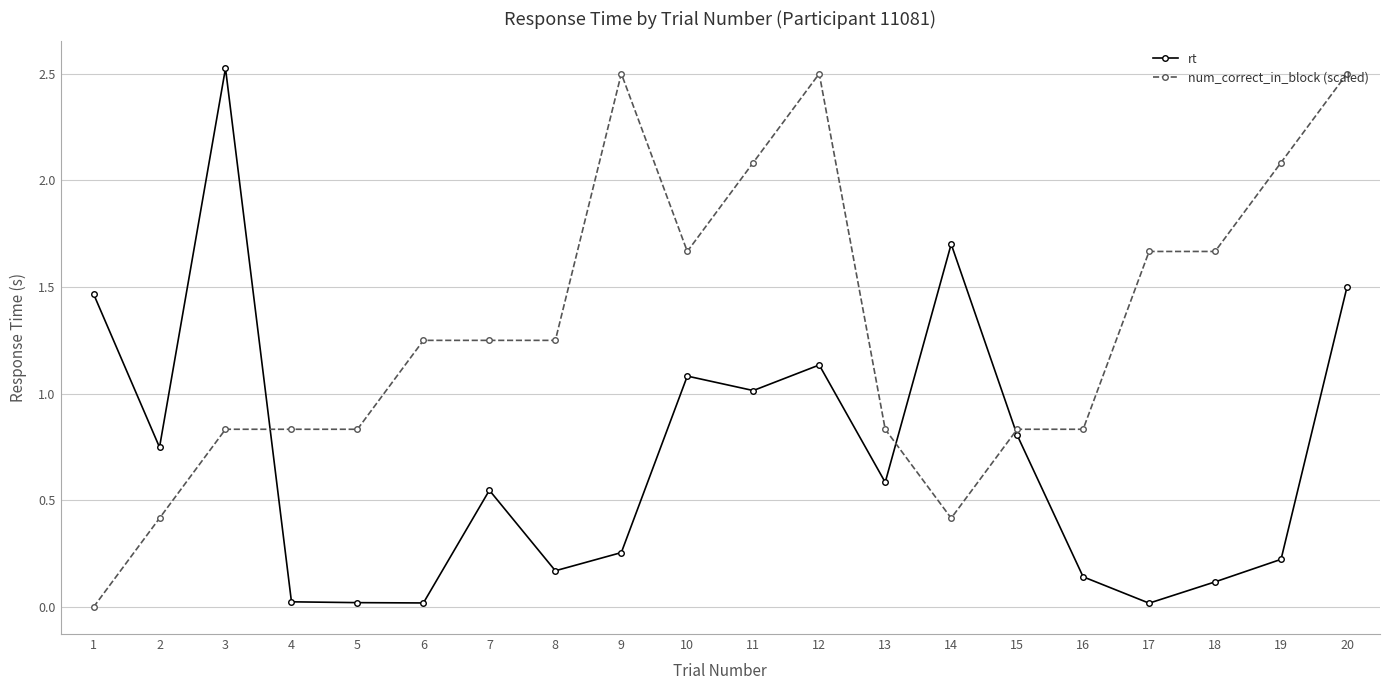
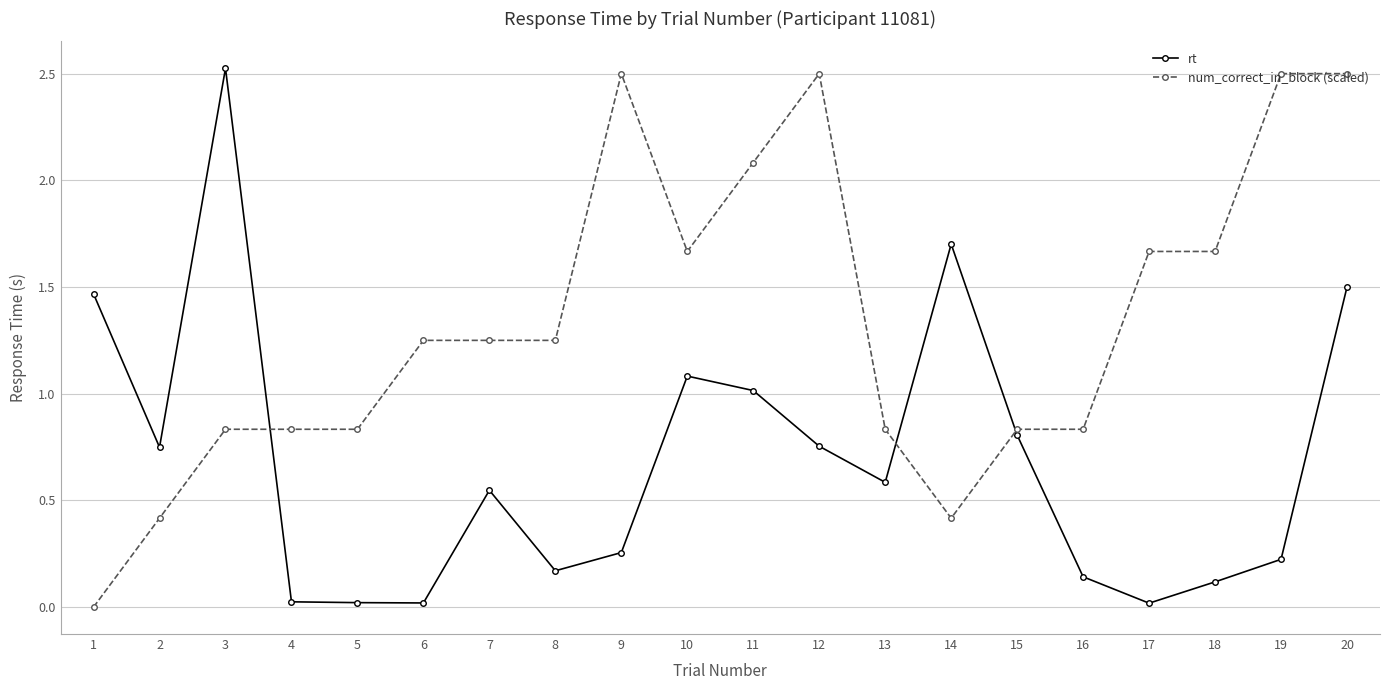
rt, 12: 1.13 -> 0.75
num_correct_in_block (scaled), 19: 2.08 -> 2.50
